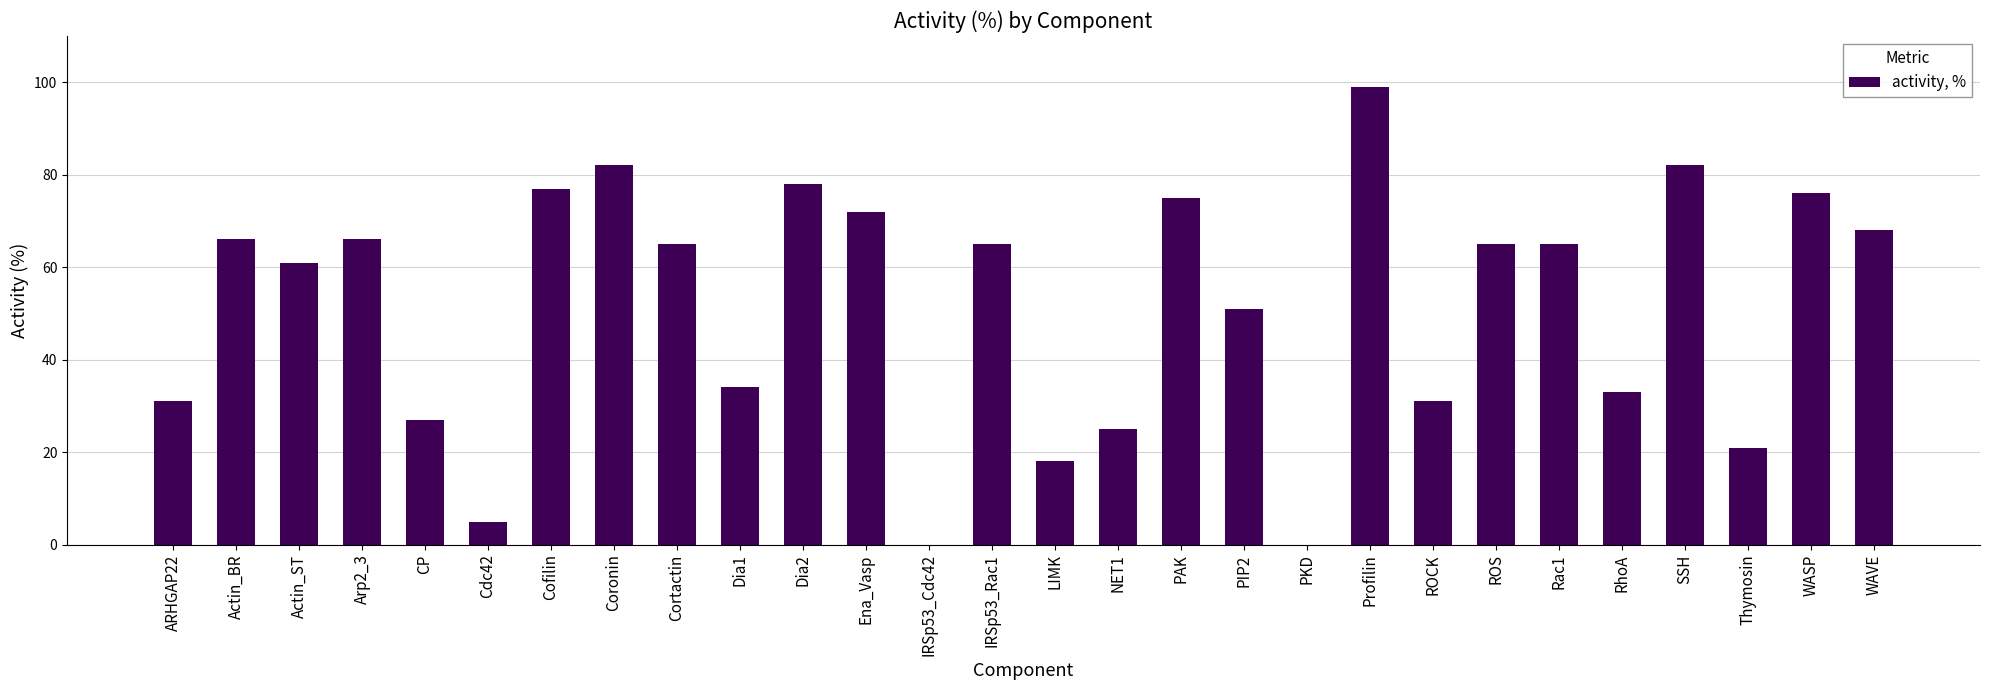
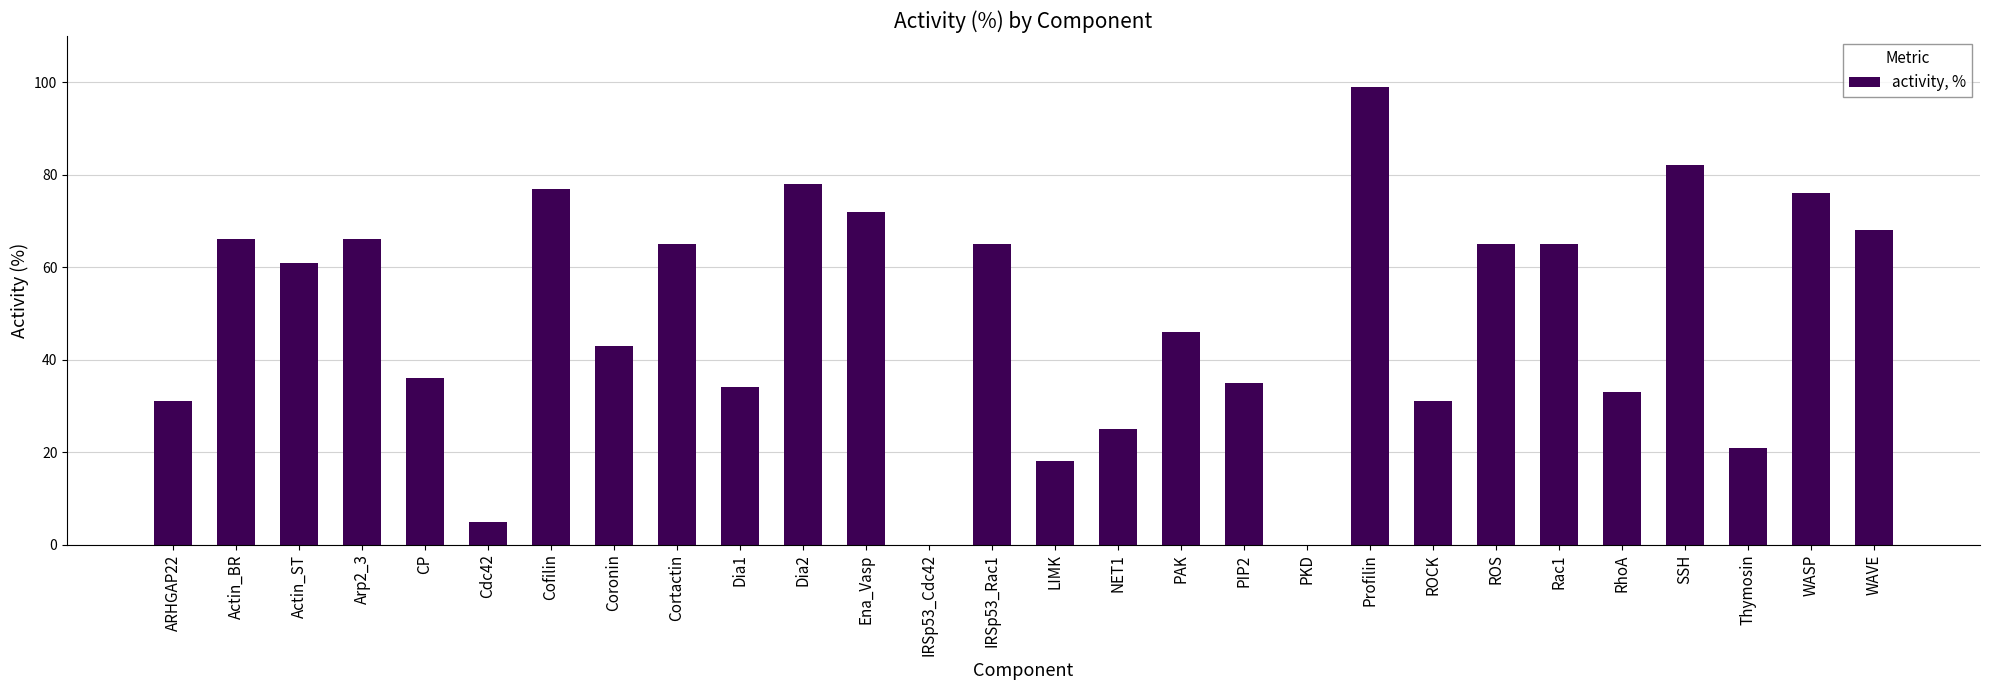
CP: 27 -> 36
Coronin: 82 -> 43
PAK: 75 -> 46
PIP2: 51 -> 35
